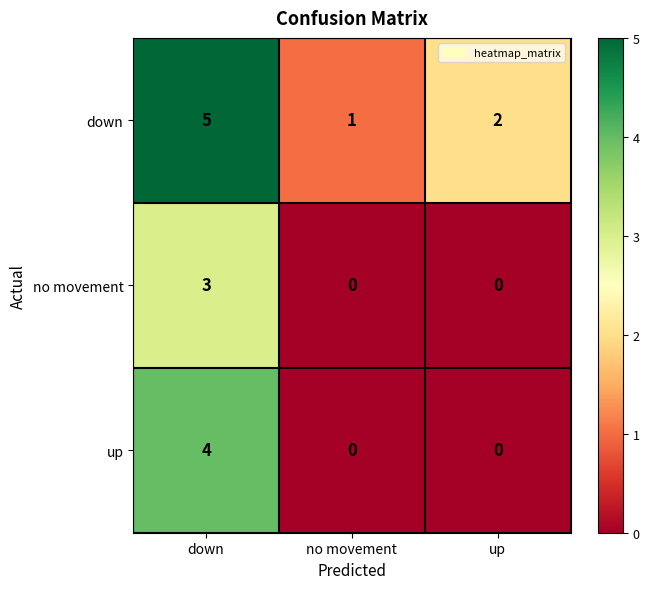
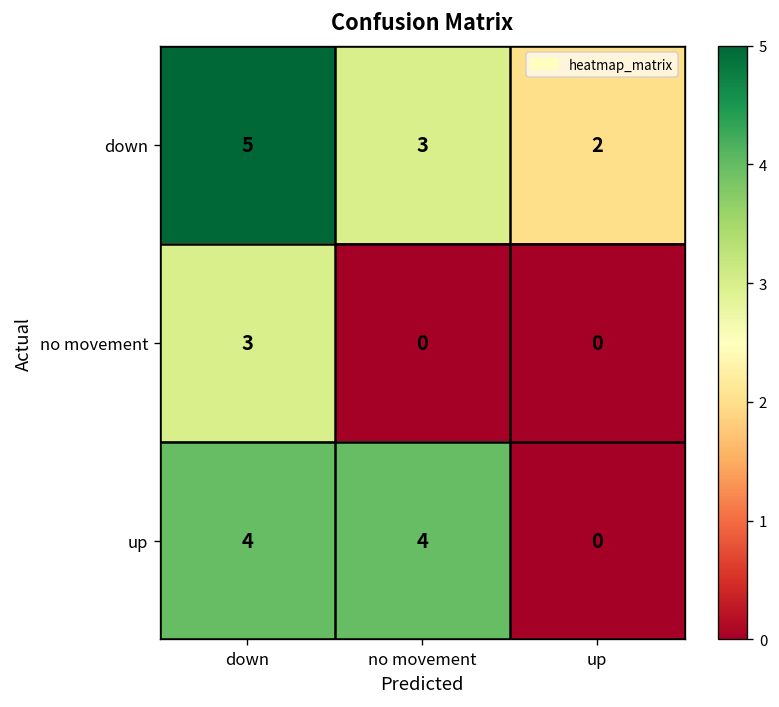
down, no movement: 1 -> 3
up, no movement: 0 -> 4
